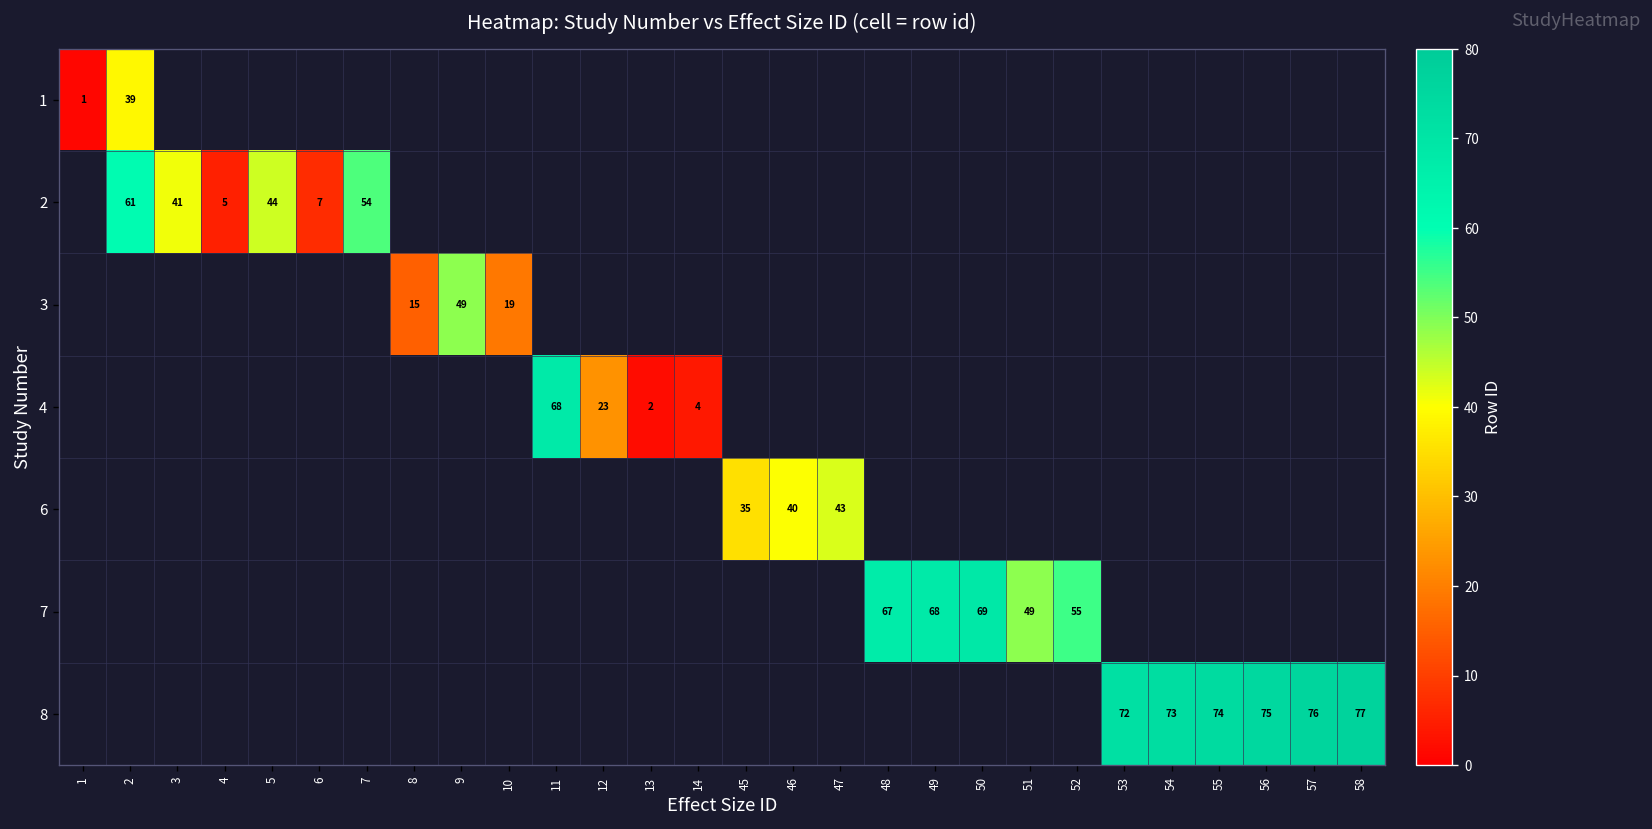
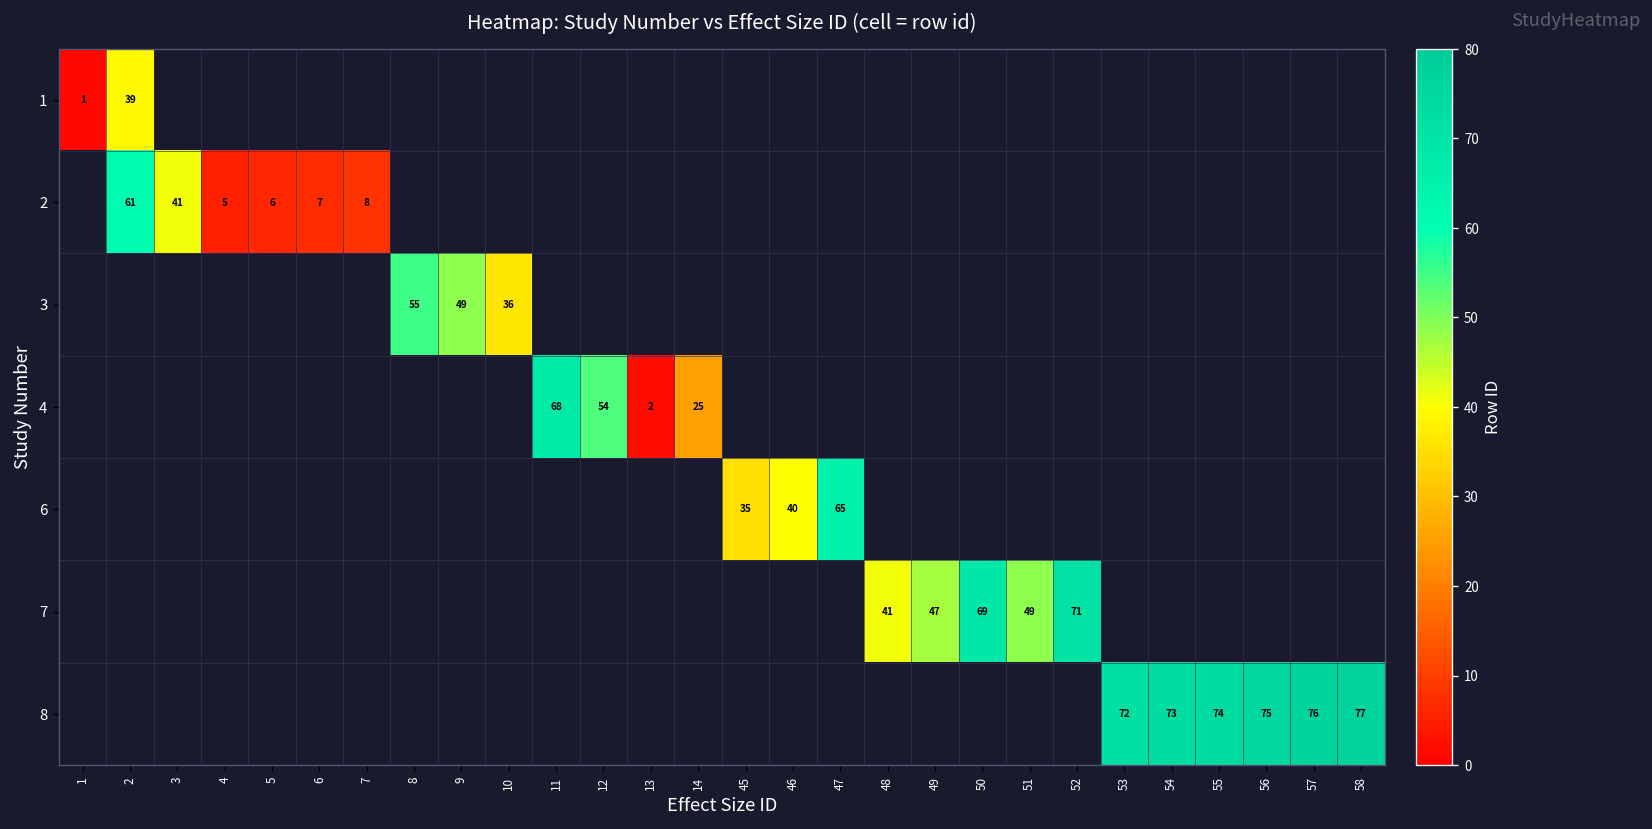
2, 5: 44 -> 6
2, 7: 54 -> 8
3, 8: 15 -> 55
3, 10: 19 -> 36
4, 12: 23 -> 54
4, 14: 4 -> 25
6, 47: 43 -> 65
7, 48: 67 -> 41
7, 49: 68 -> 47
7, 52: 55 -> 71
